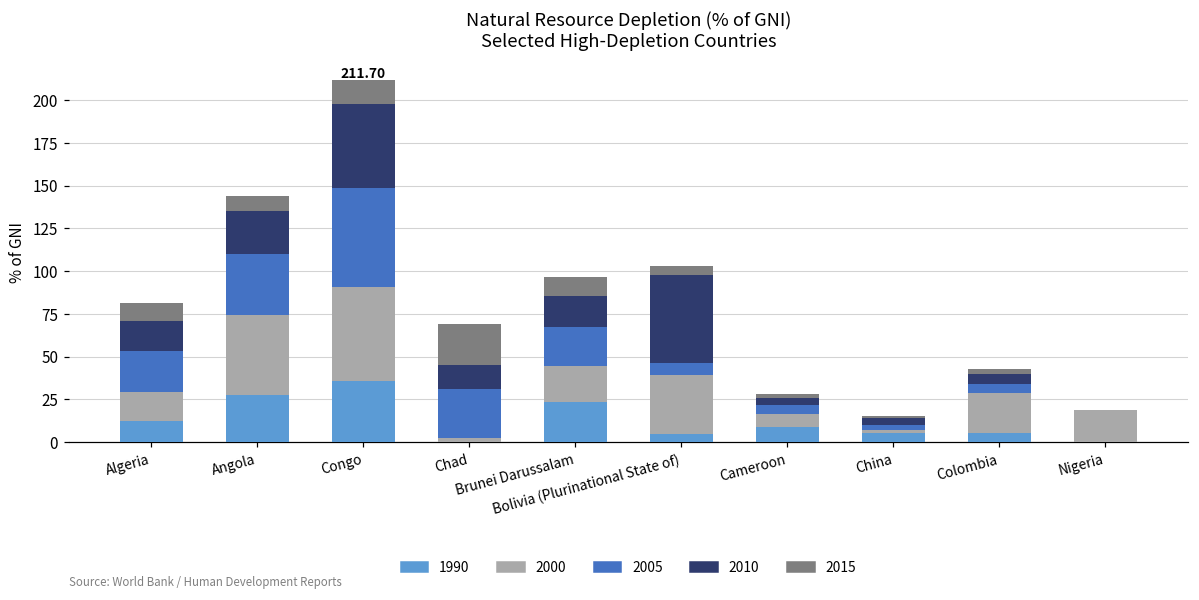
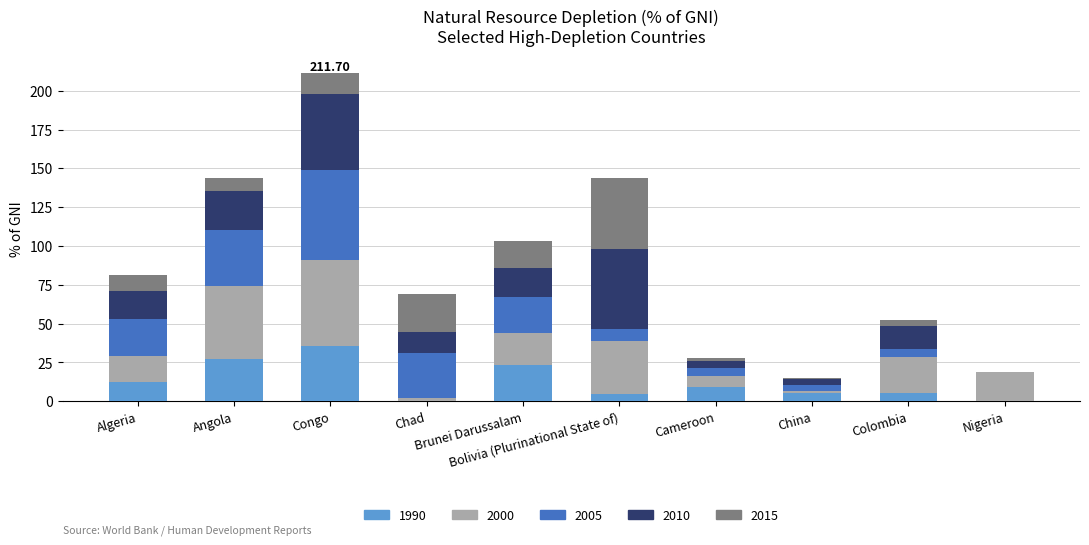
2015, Brunei Darussalam: 11 -> 17
2015, Bolivia (Plurinational State of): 5 -> 46
2010, Colombia: 6 -> 15
